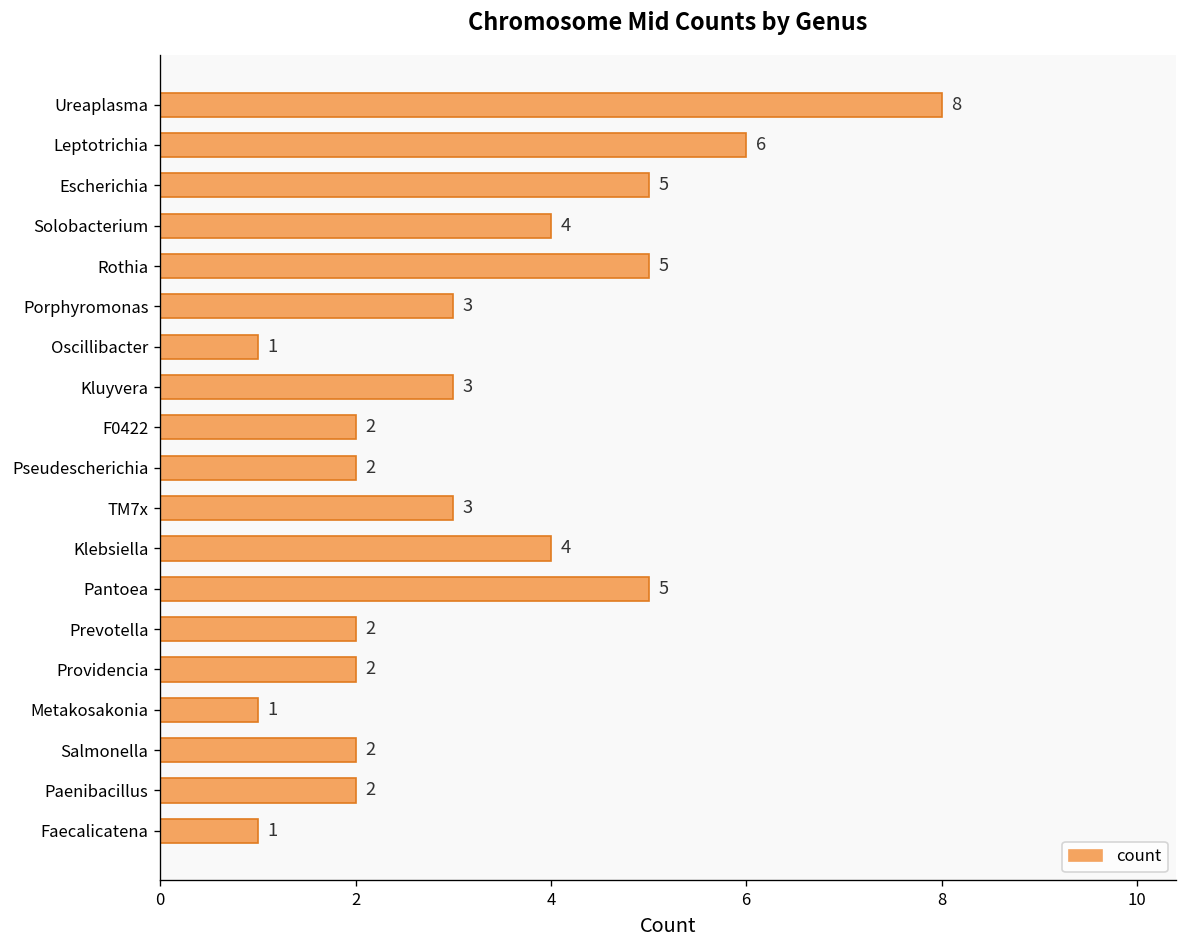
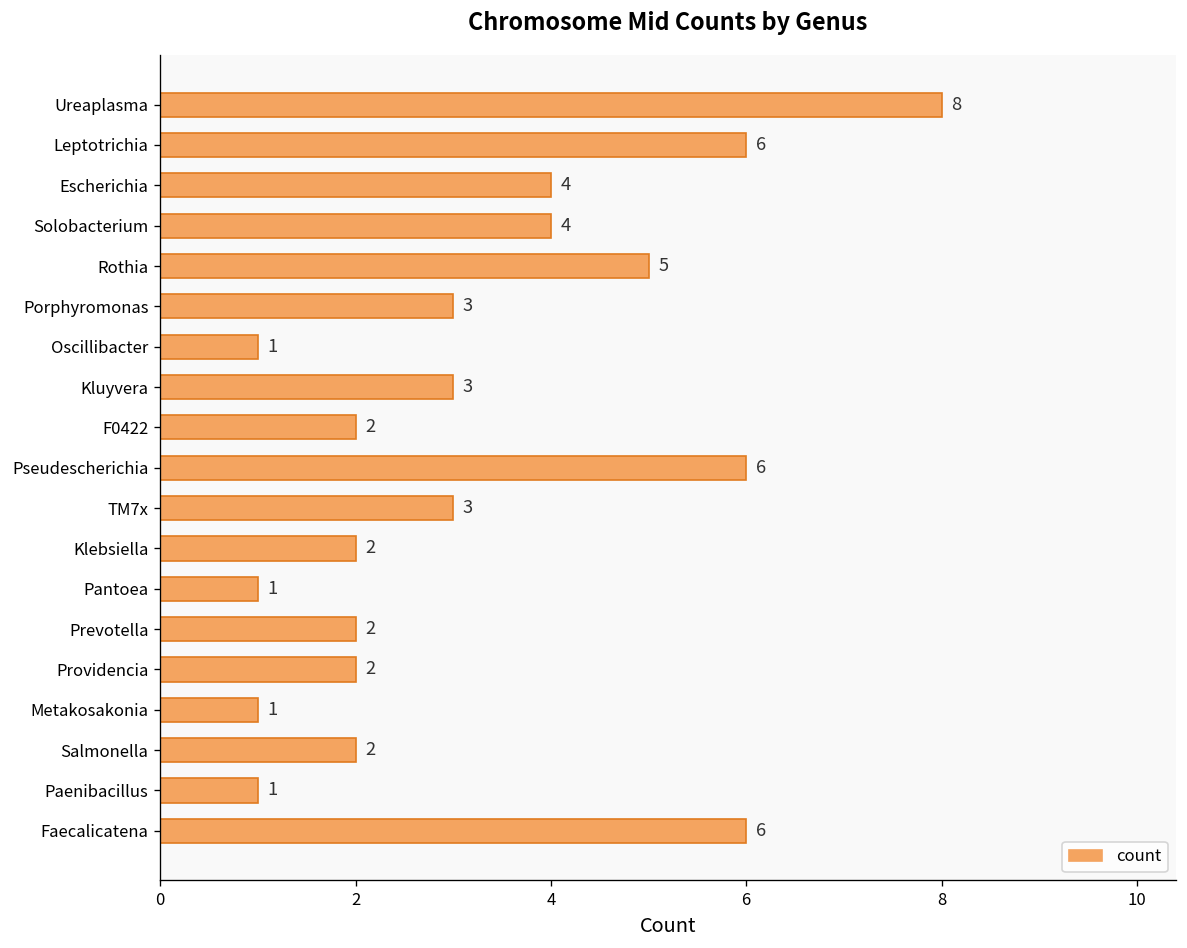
Escherichia: 5 -> 4
Pseudescherichia: 2 -> 6
Klebsiella: 4 -> 2
Pantoea: 5 -> 1
Paenibacillus: 2 -> 1
Faecalicatena: 1 -> 6
